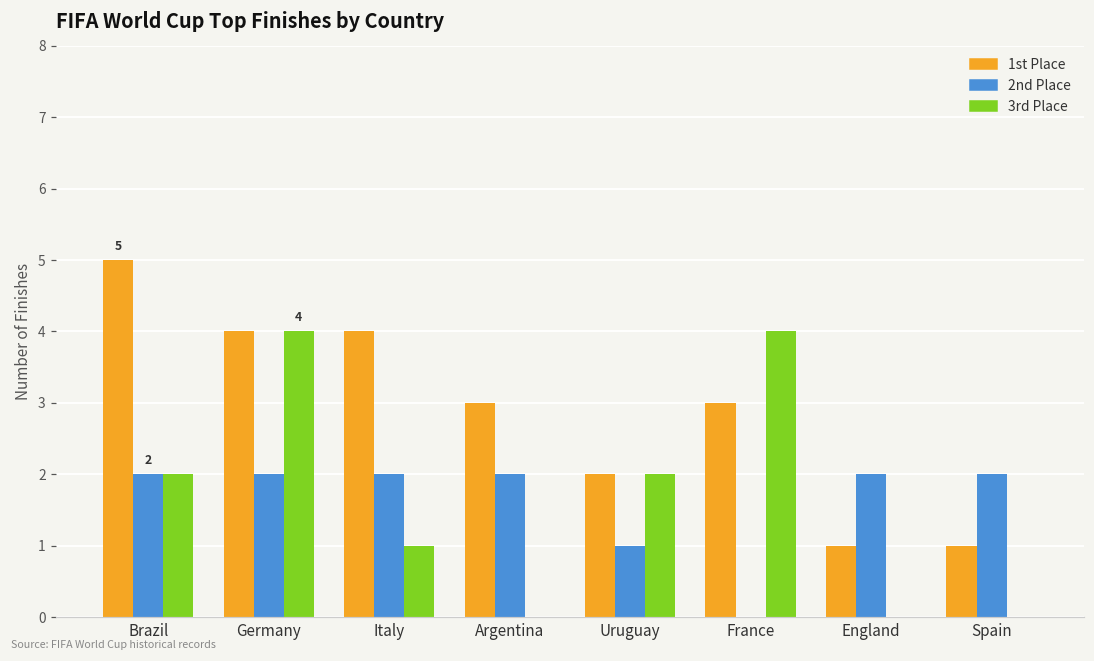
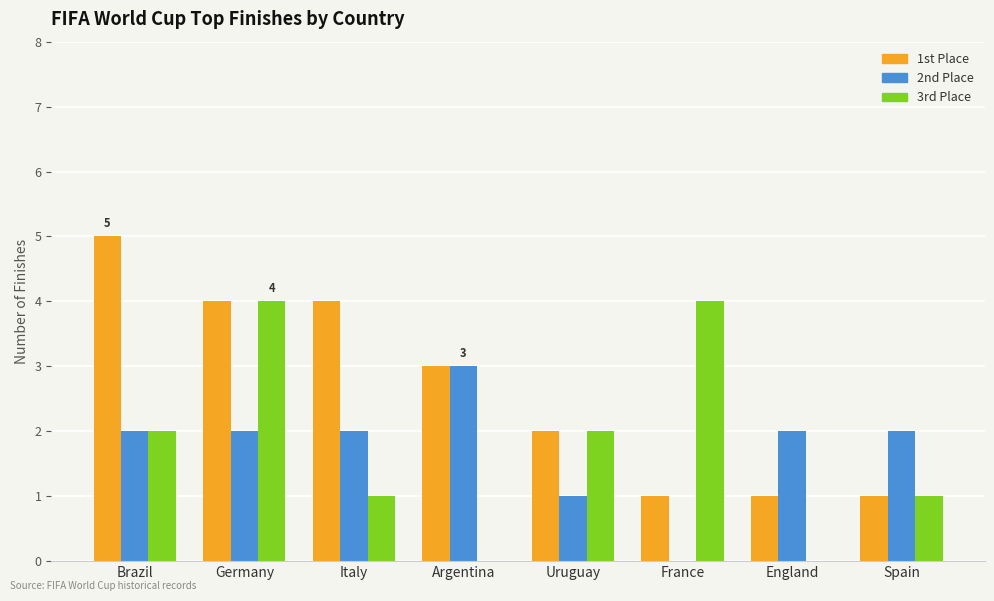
2nd Place, Argentina: 2 -> 3
1st Place, France: 3 -> 1
3rd Place, Spain: 0 -> 1
